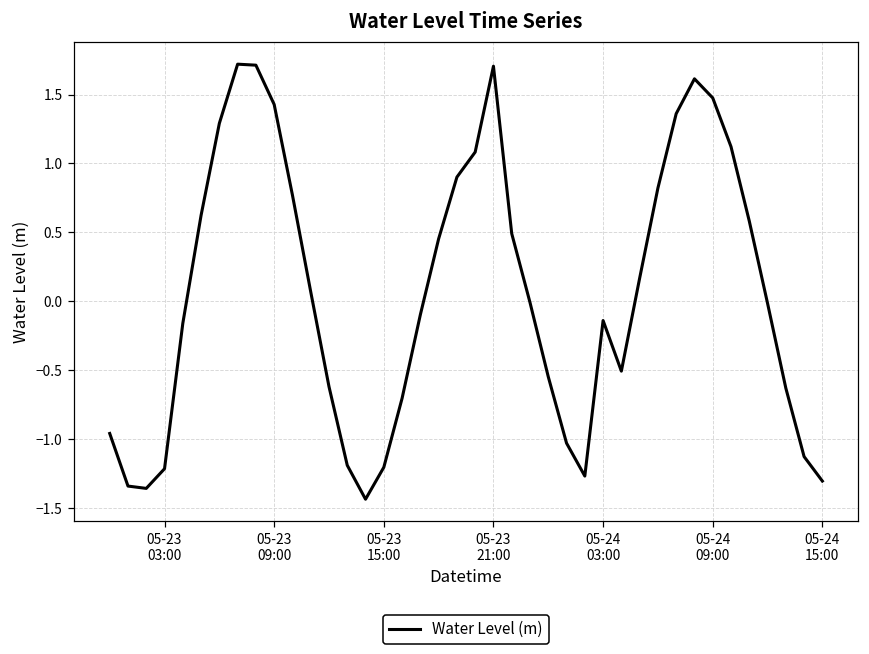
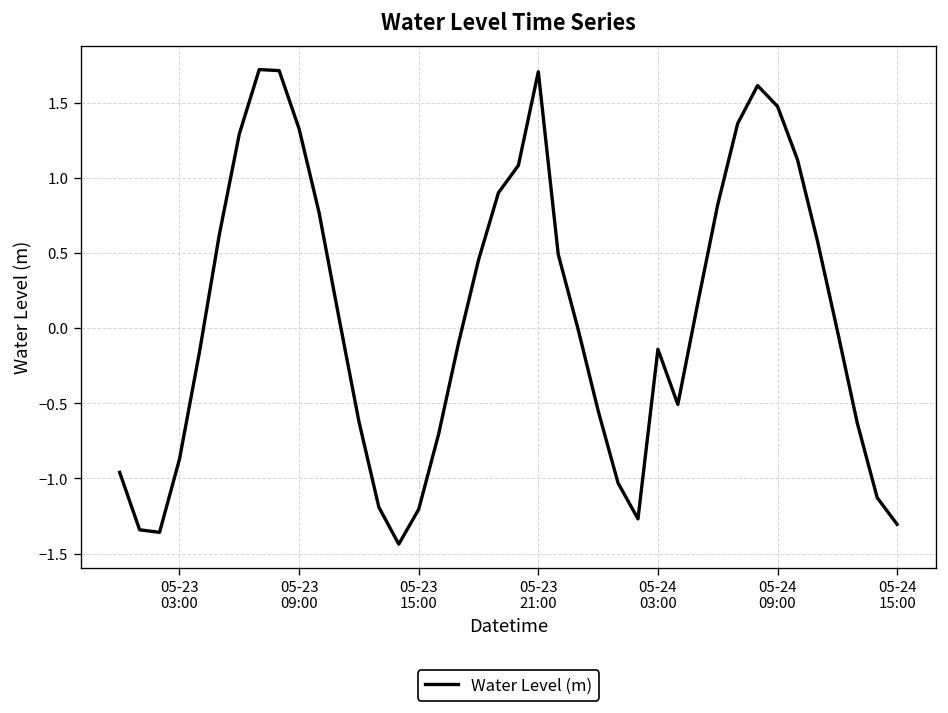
05-23 03:00: -1.22 -> -0.87
05-23 09:00: 1.43 -> 1.33
